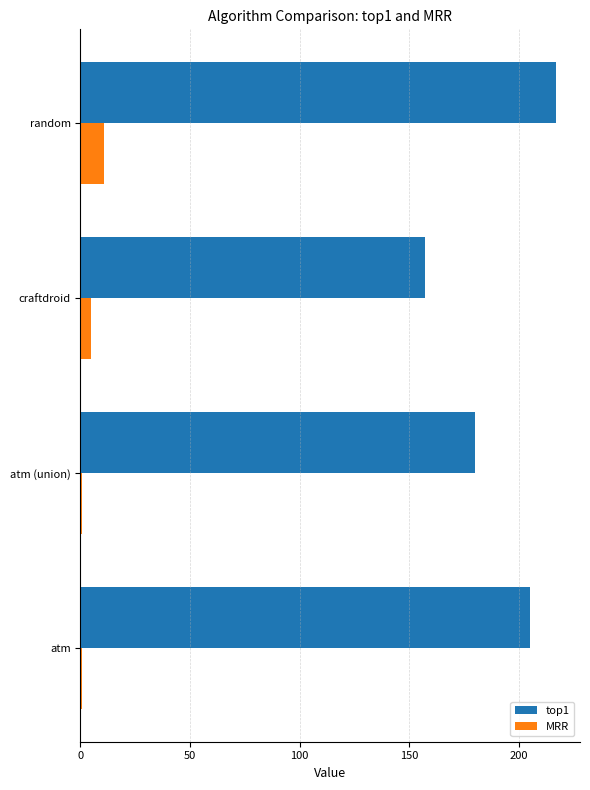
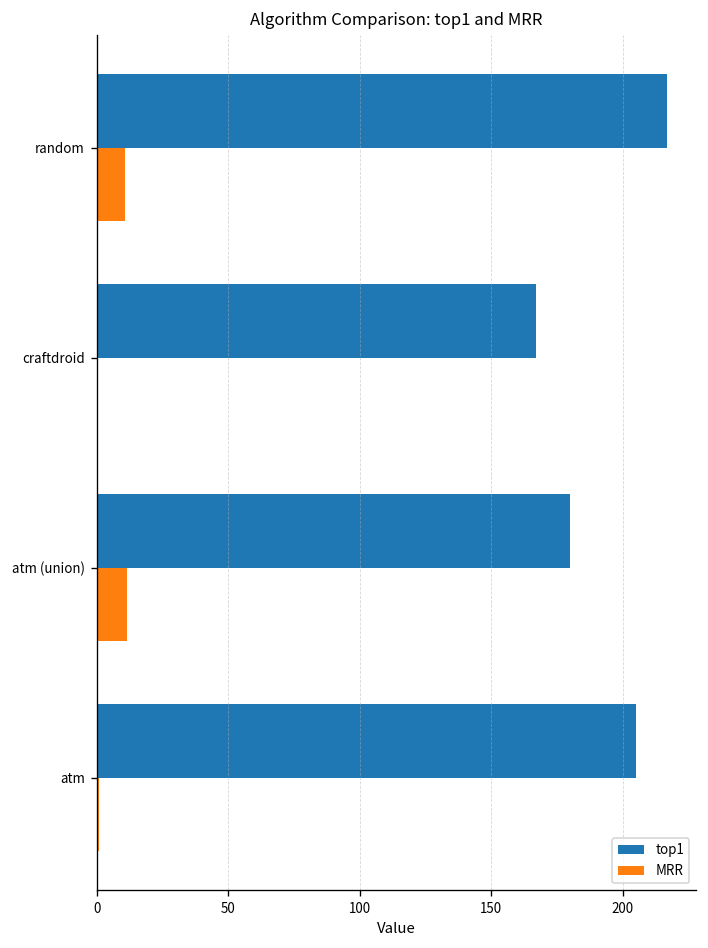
top1, craftdroid: 157 -> 167
MRR, craftdroid: 5 -> 1
MRR, atm (union): 1 -> 12
